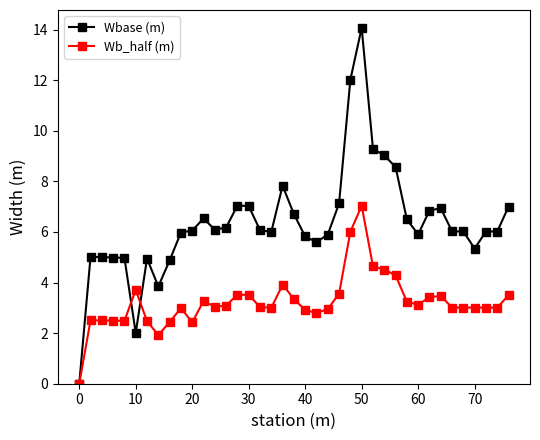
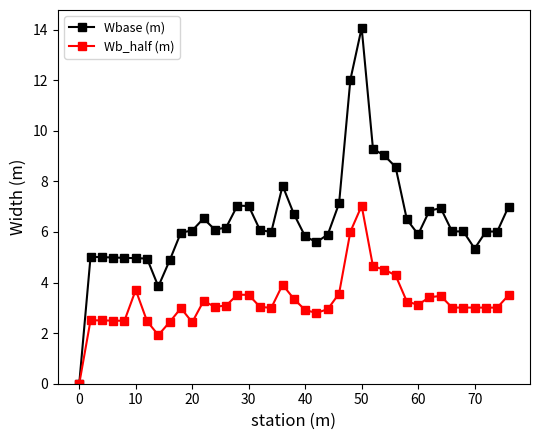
Wbase (m), 10: 2.0 -> 5.0
